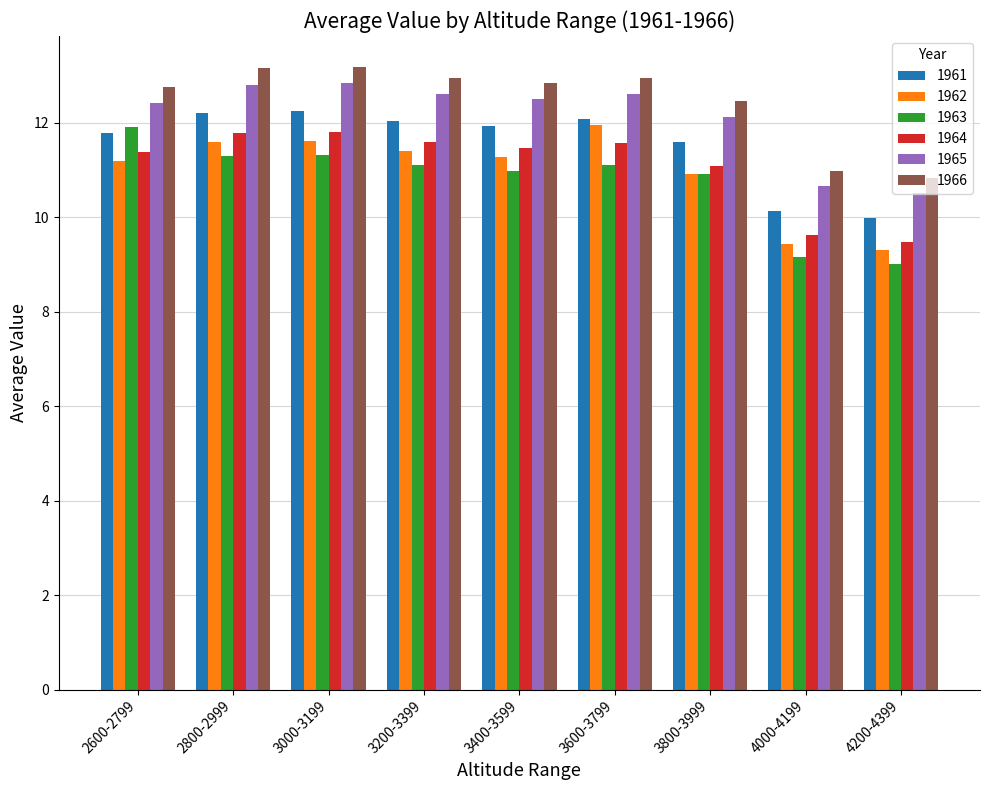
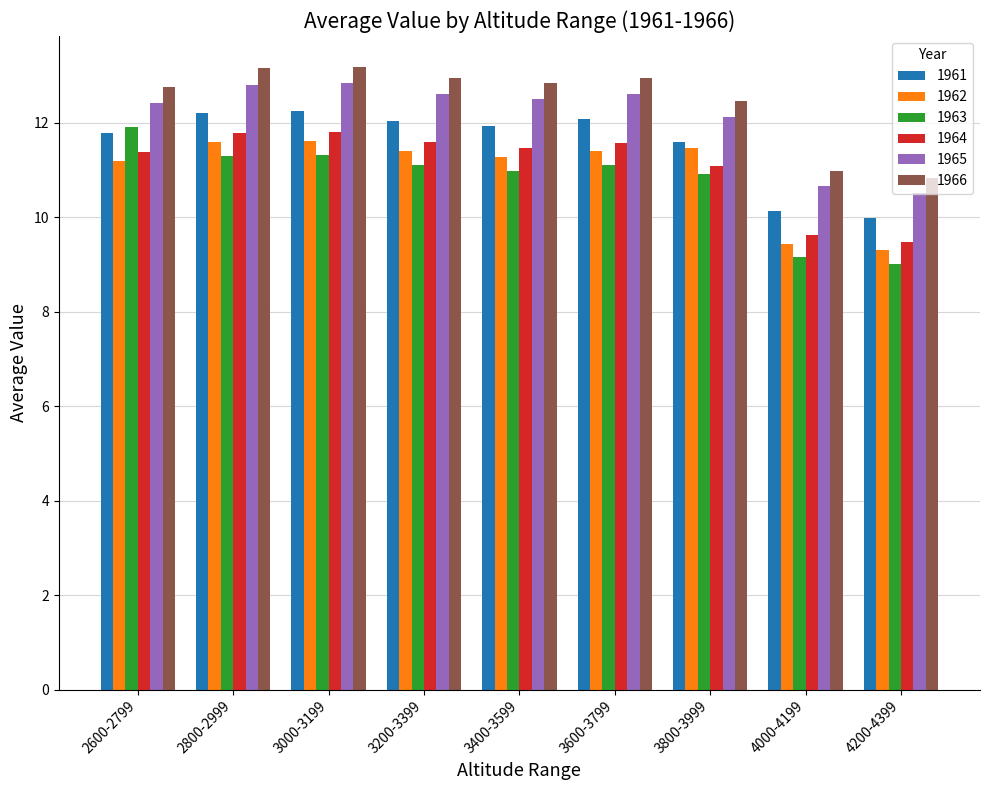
1962, 3600-3799: 12.0 -> 11.4
1962, 3800-3999: 10.9 -> 11.5
